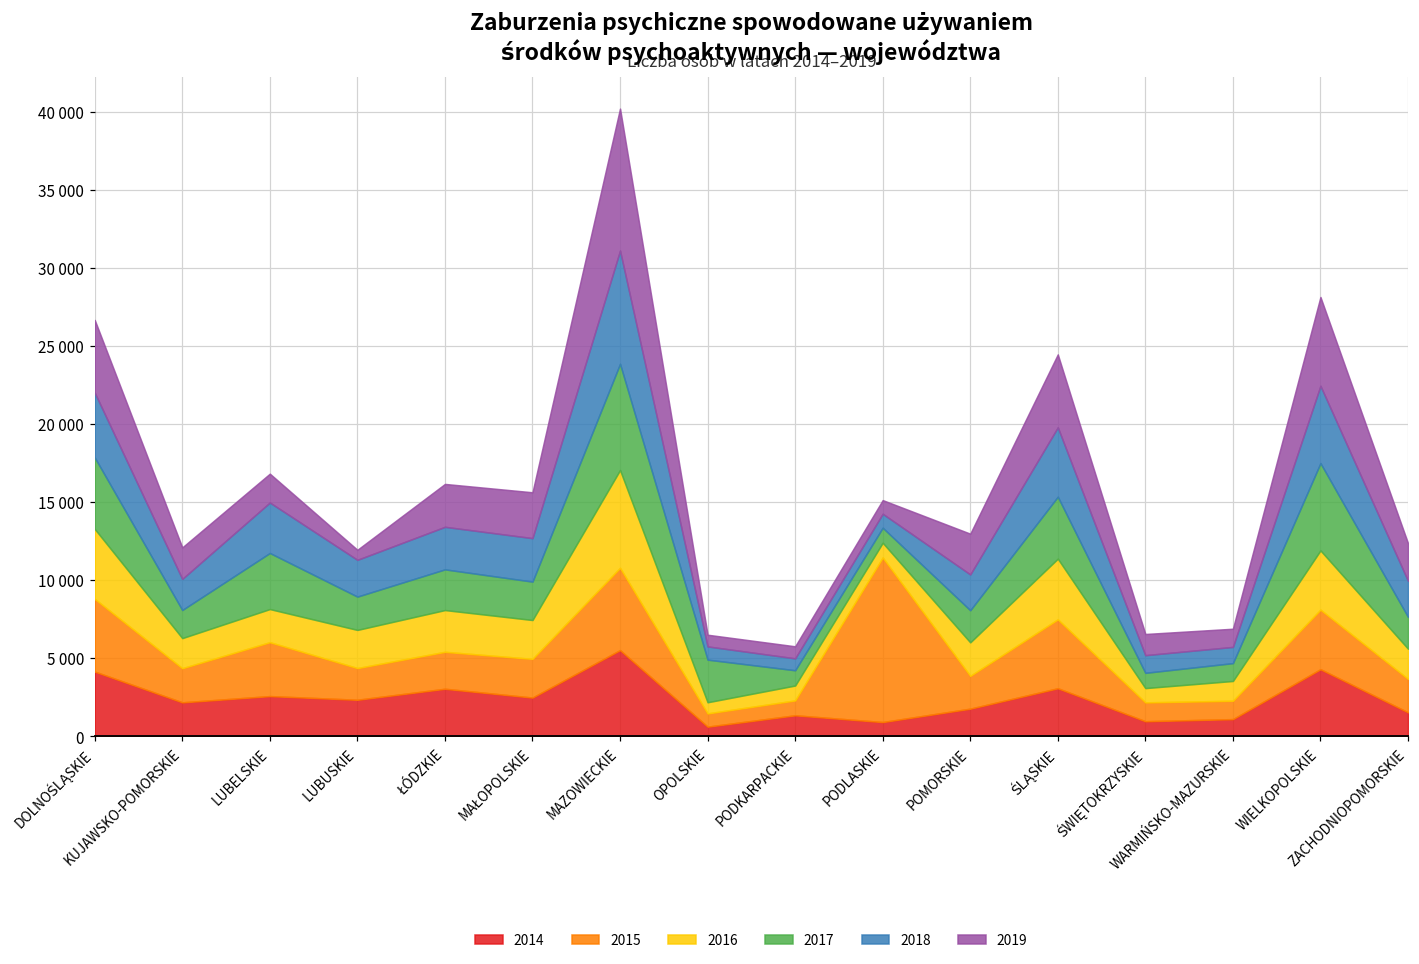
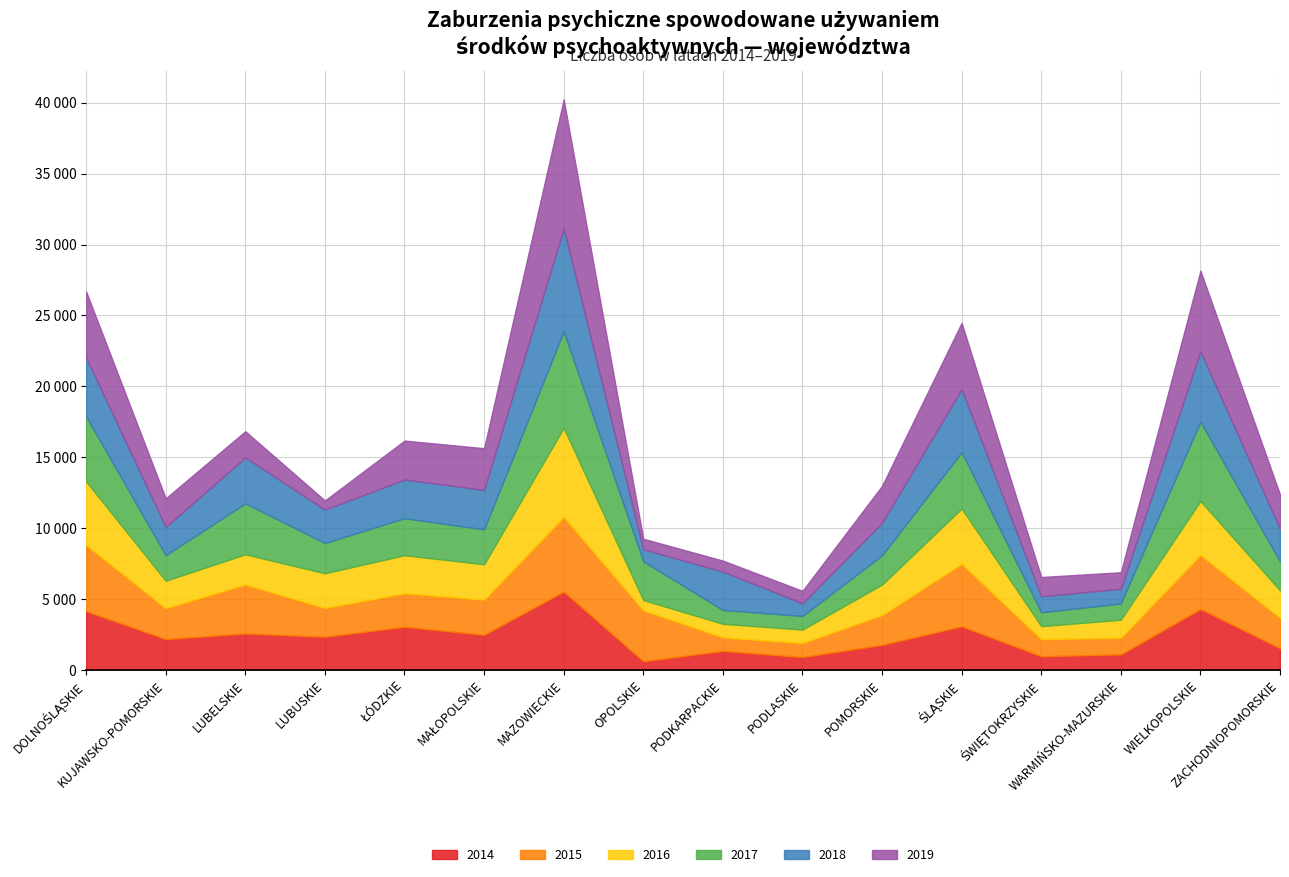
2015, OPOLSKIE: 900 -> 3600
2018, PODKARPACKIE: 800 -> 2700
2015, PODLASKIE: 10500 -> 1000
